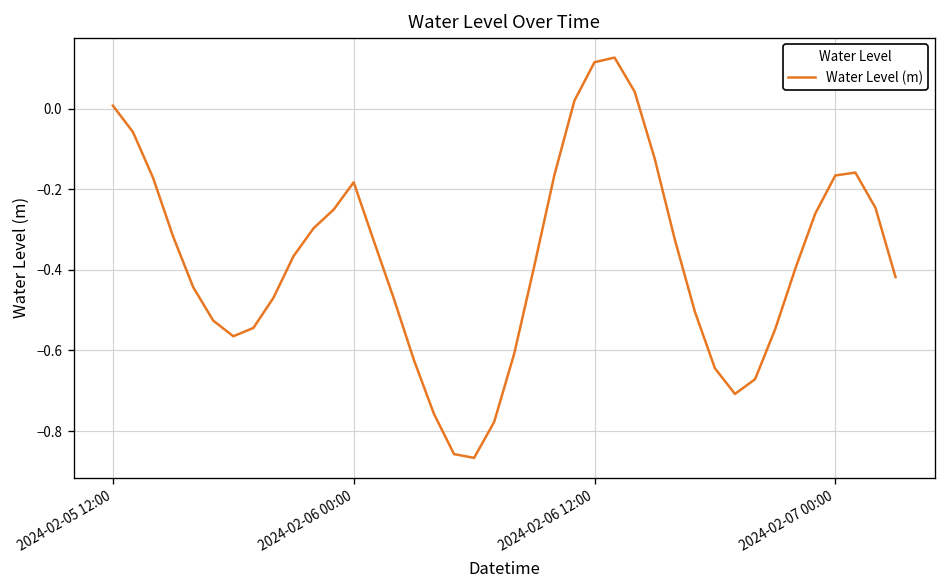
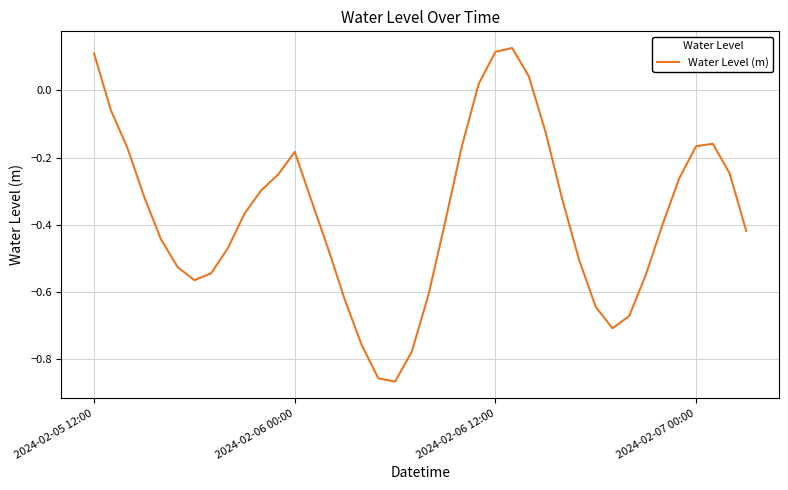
2024-02-05 12:00: 0.01 -> 0.11
